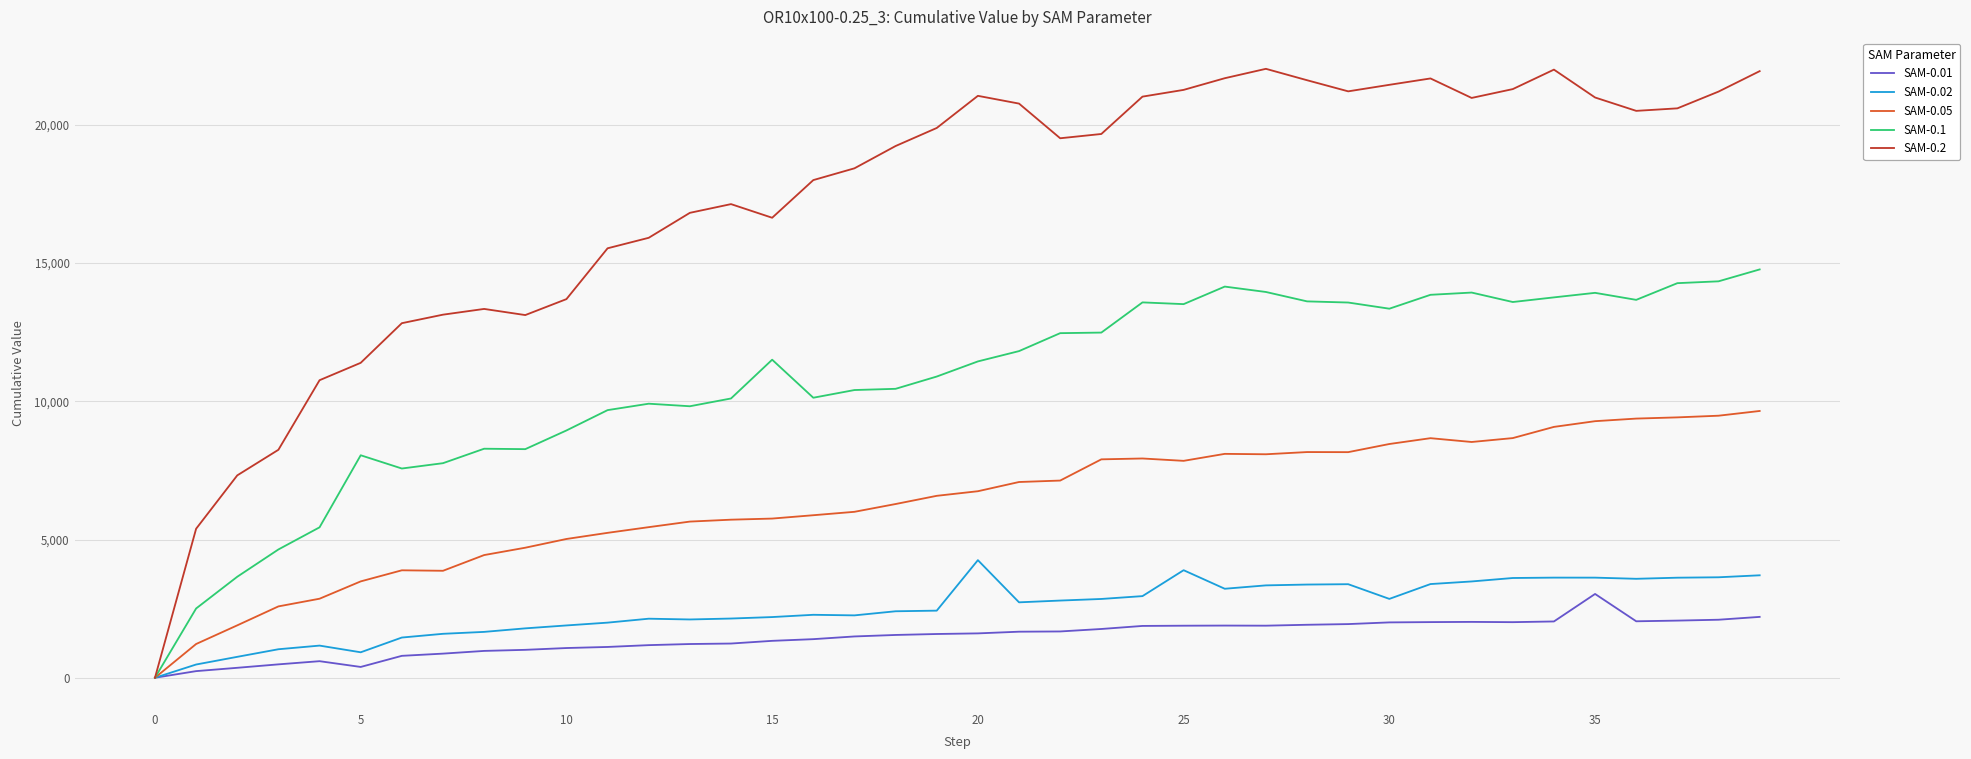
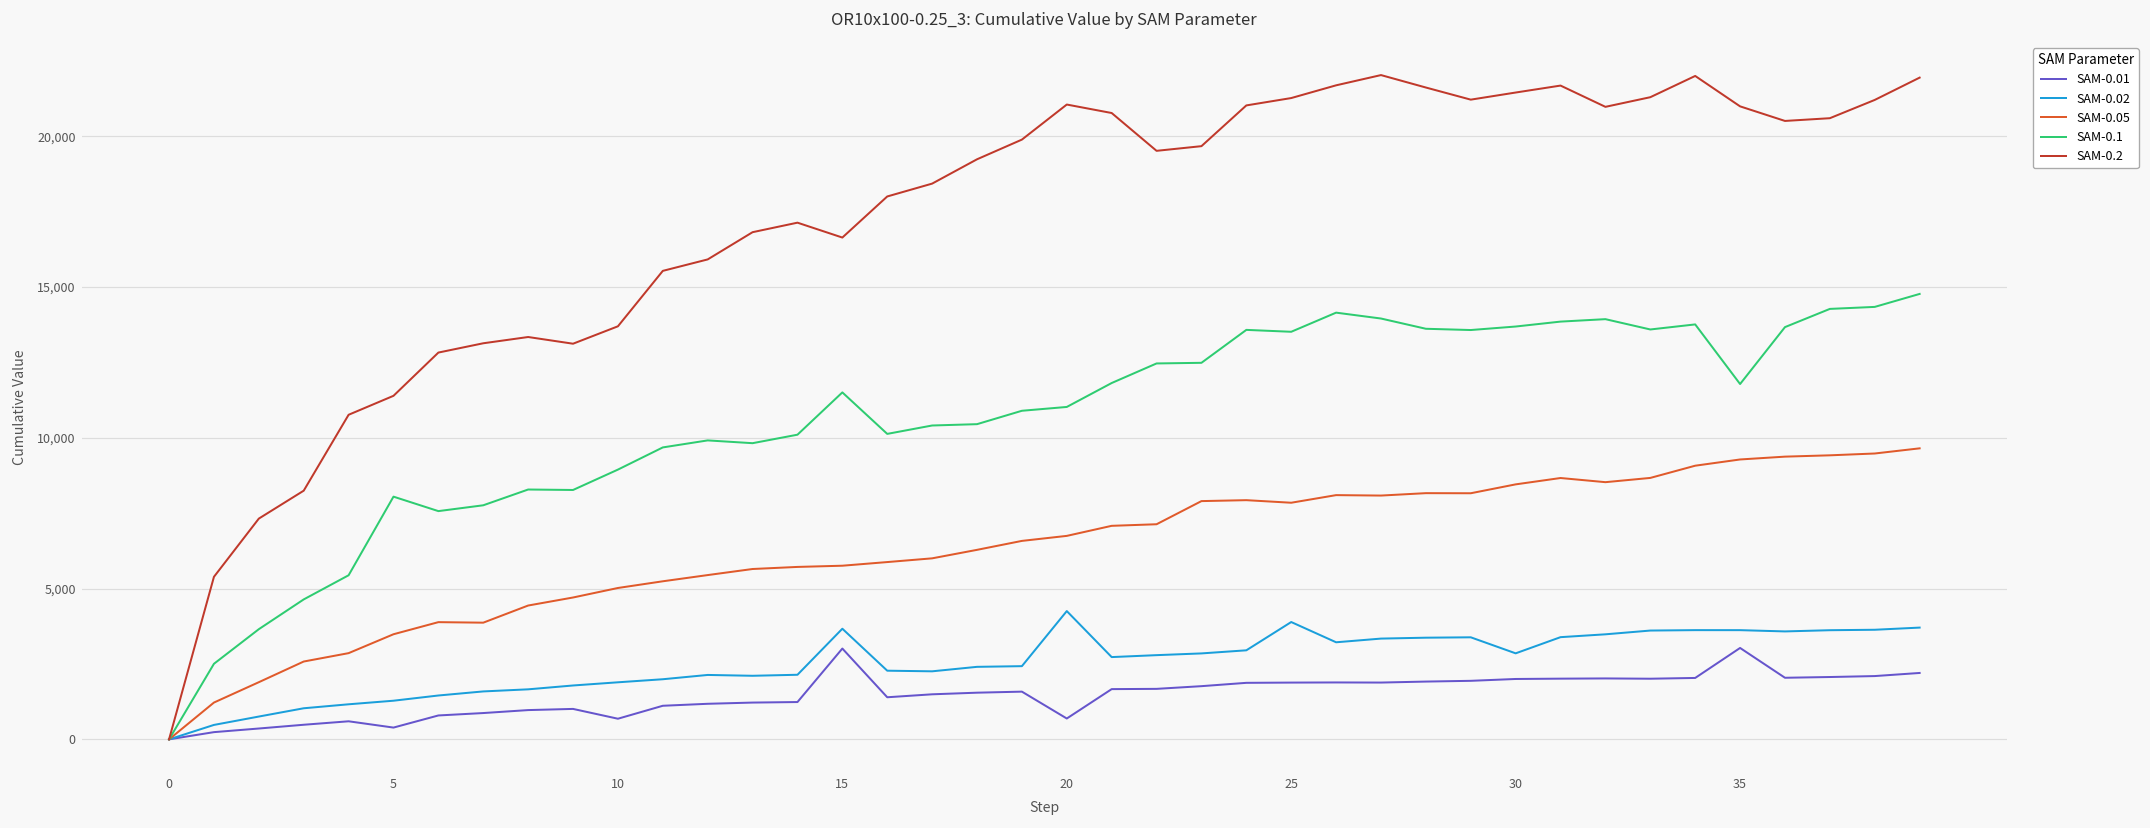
SAM-0.02, 5: 900 -> 1,300
SAM-0.01, 10: 1,100 -> 700
SAM-0.01, 15: 1,300 -> 3,000
SAM-0.02, 15: 2,200 -> 3,700
SAM-0.01, 20: 1,600 -> 700
SAM-0.1, 20: 11,400 -> 11,000
SAM-0.1, 30: 13,300 -> 13,700
SAM-0.1, 35: 13,900 -> 11,800
